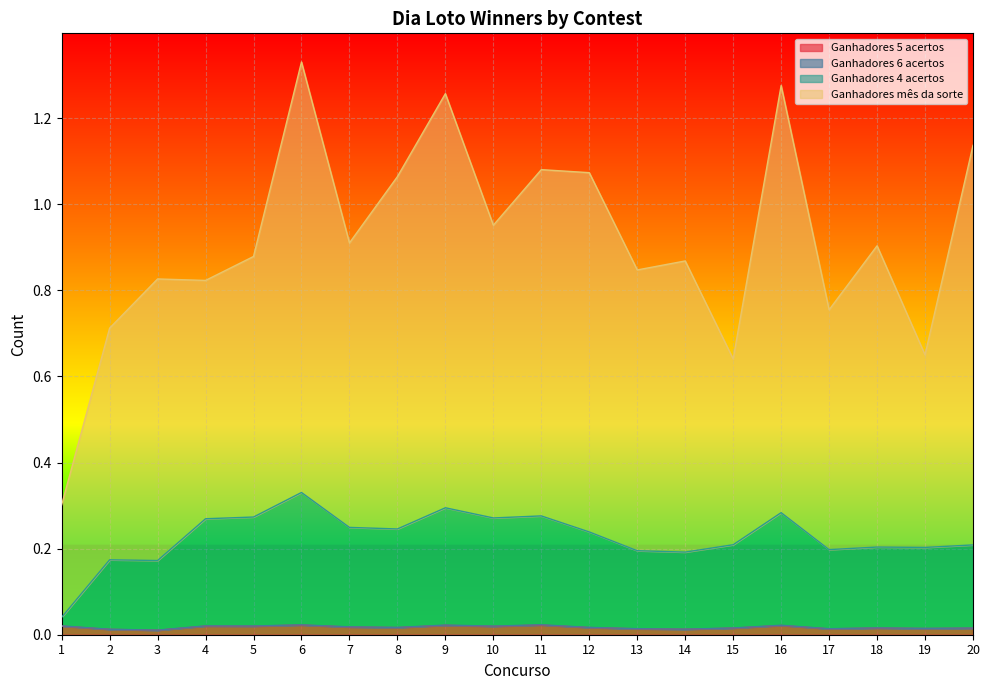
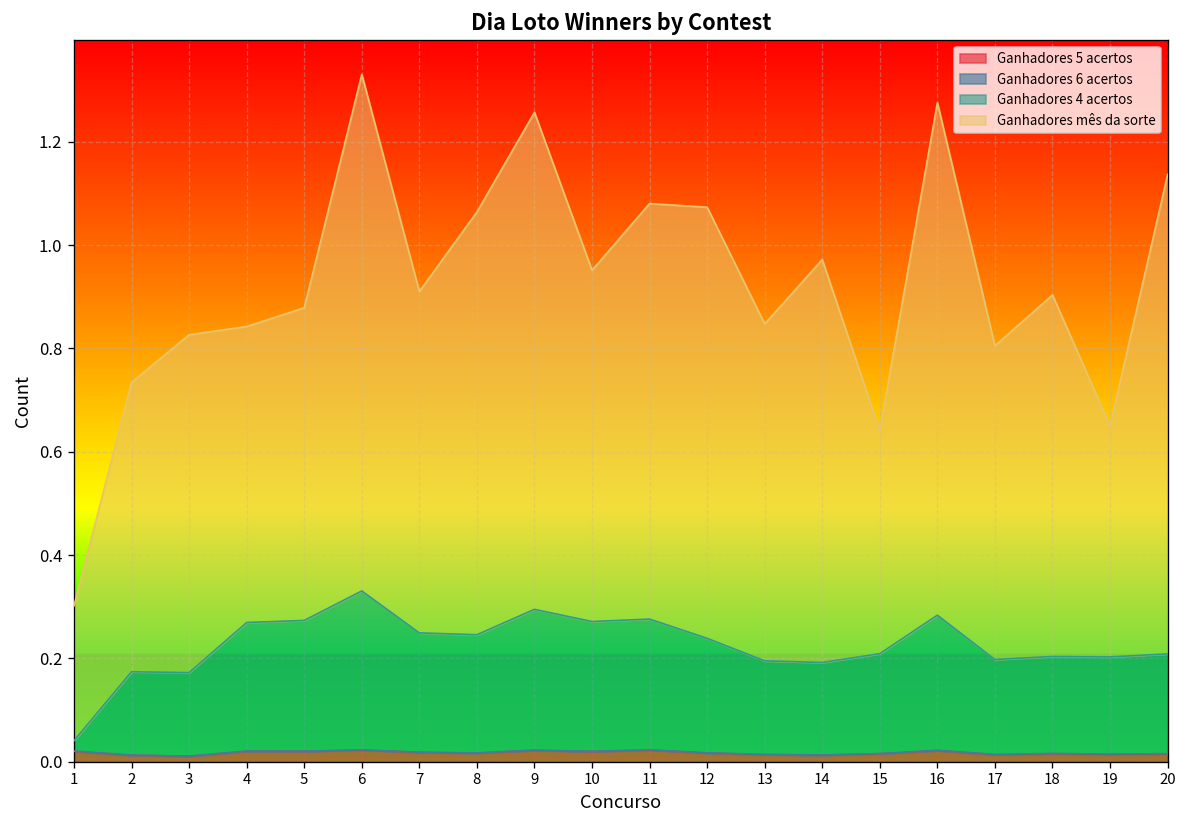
Ganhadores mês da sorte, 2: 0.54 -> 0.56
Ganhadores mês da sorte, 4: 0.55 -> 0.57
Ganhadores mês da sorte, 14: 0.68 -> 0.78
Ganhadores mês da sorte, 17: 0.56 -> 0.61
